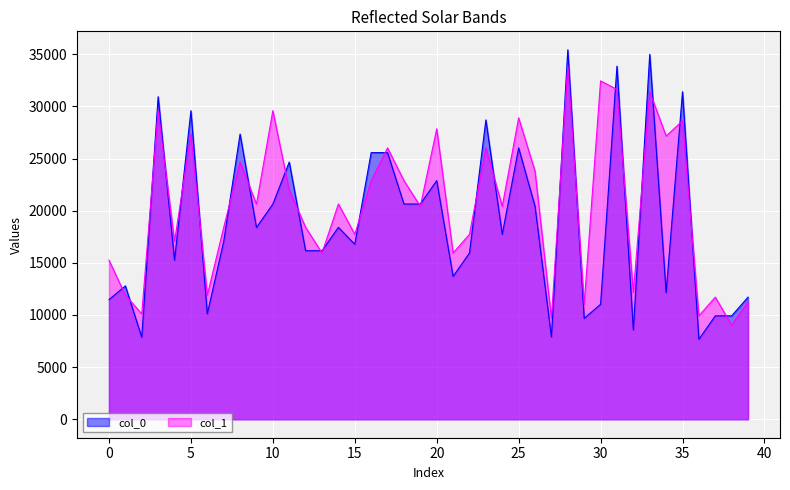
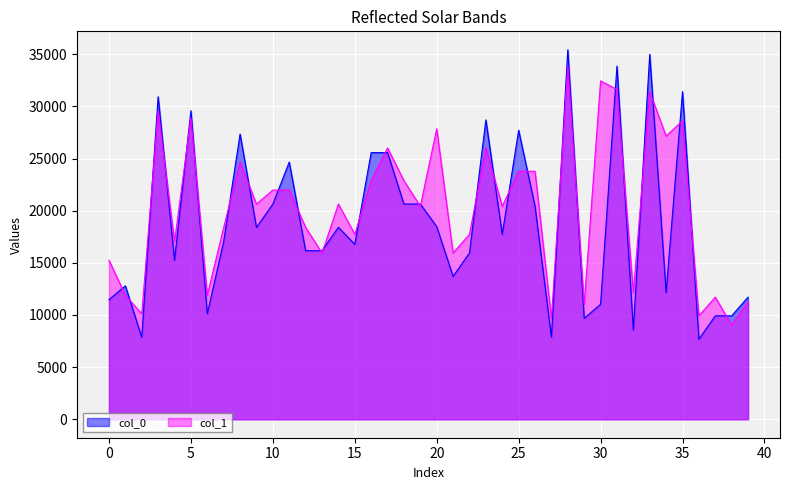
col_1, 5: 27400 -> 28900
col_1, 10: 29600 -> 22000
col_0, 20: 22900 -> 18500
col_0, 25: 26000 -> 27700
col_1, 25: 28900 -> 23800
